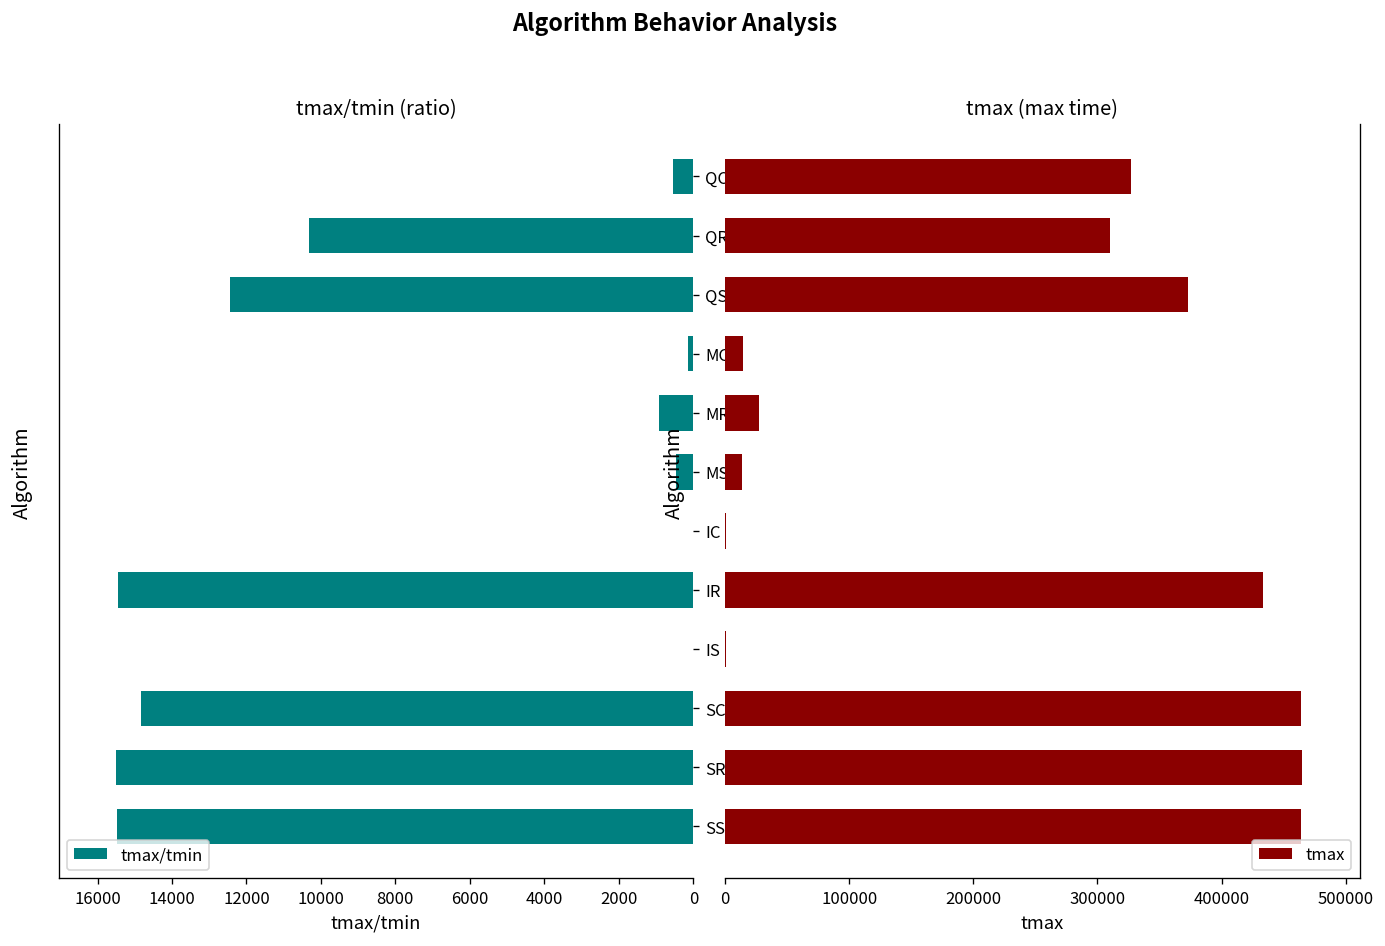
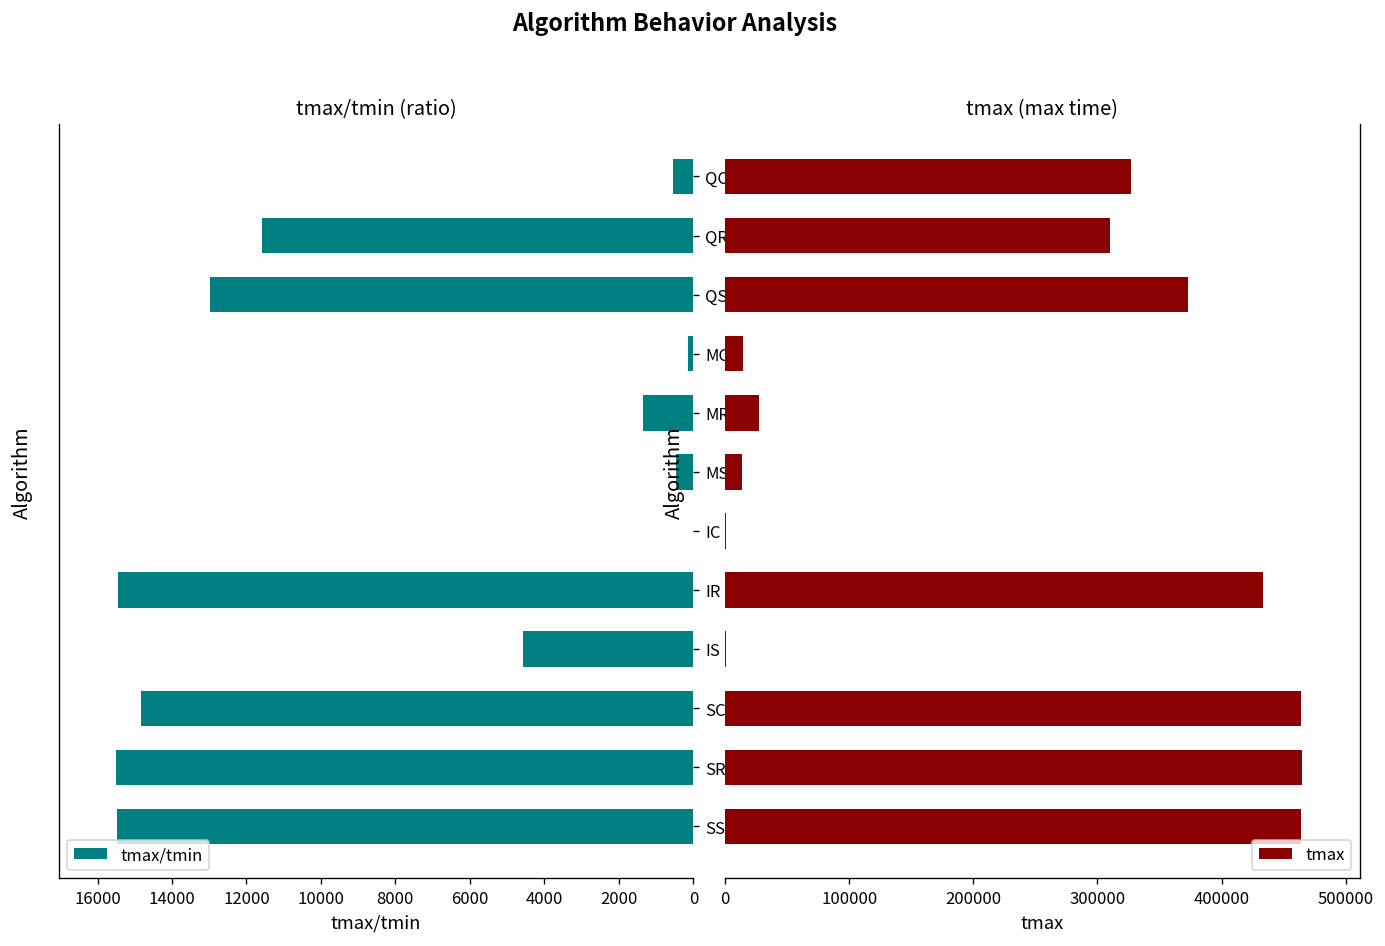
tmax/tmin (ratio), QR: 10300 -> 11600
tmax/tmin (ratio), QS: 12400 -> 13000
tmax/tmin (ratio), MR: 900 -> 1400
tmax/tmin (ratio), IS: 0 -> 4600
